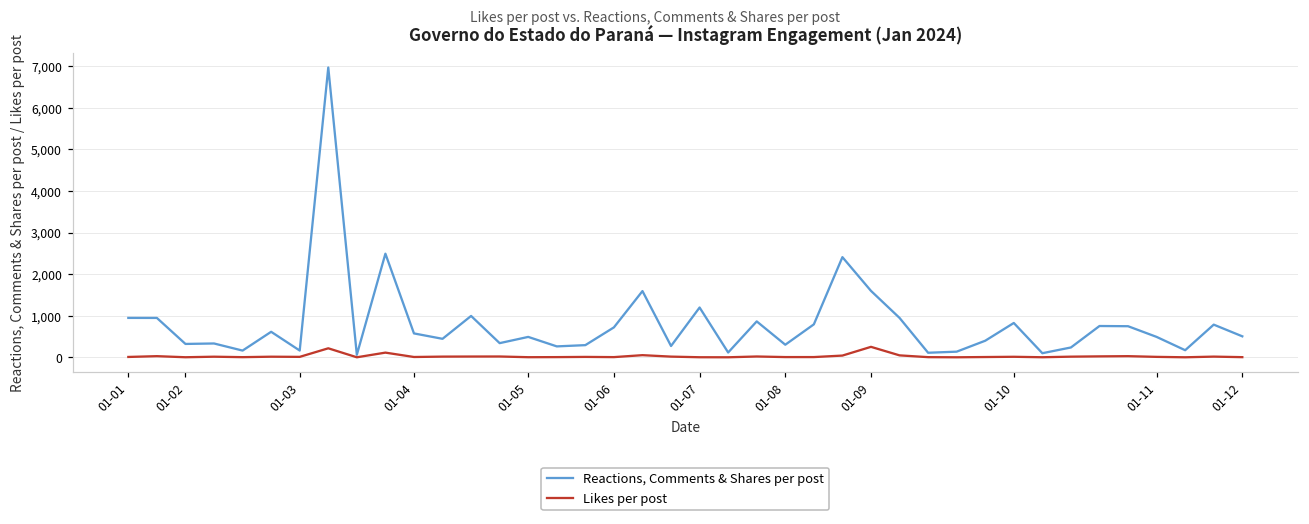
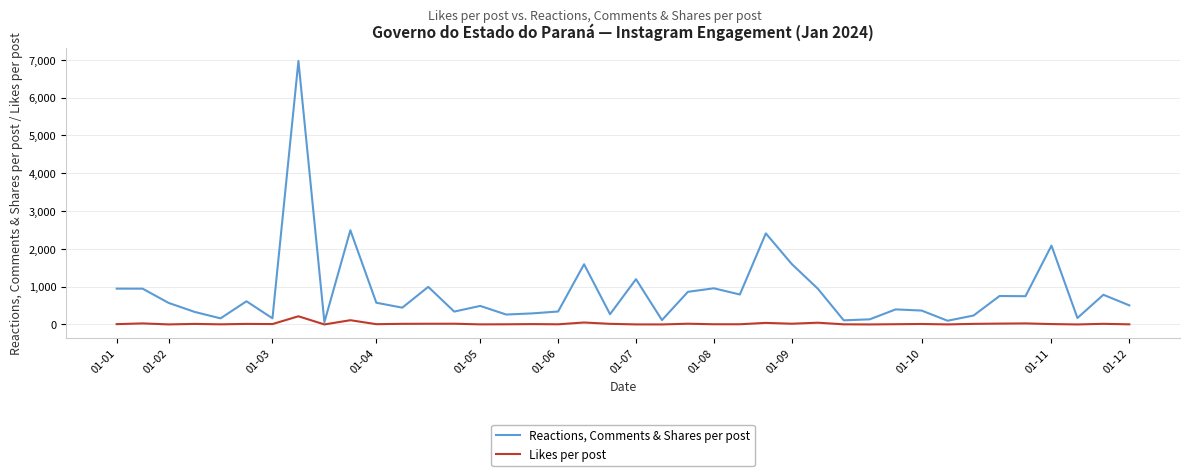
Reactions, Comments & Shares per post, 01-02: 300 -> 600
Reactions, Comments & Shares per post, 01-06: 700 -> 300
Reactions, Comments & Shares per post, 01-08: 300 -> 1,000
Likes per post, 01-09: 300 -> 0
Reactions, Comments & Shares per post, 01-10: 800 -> 400
Reactions, Comments & Shares per post, 01-11: 500 -> 2,100
